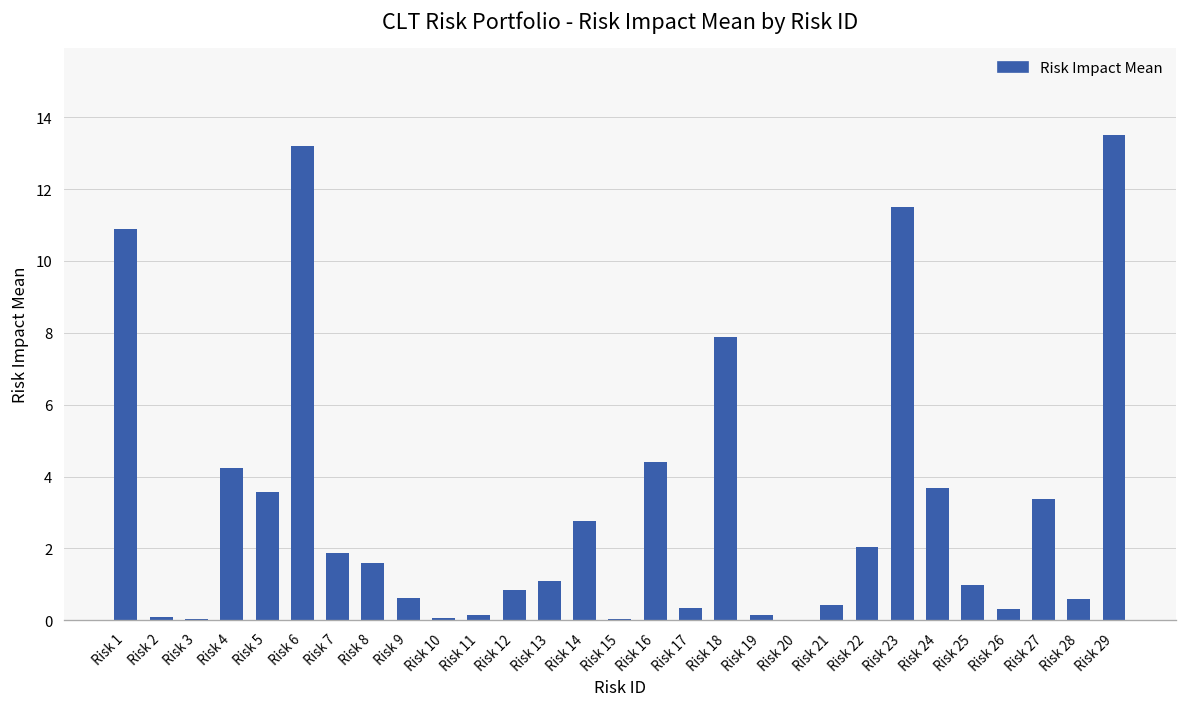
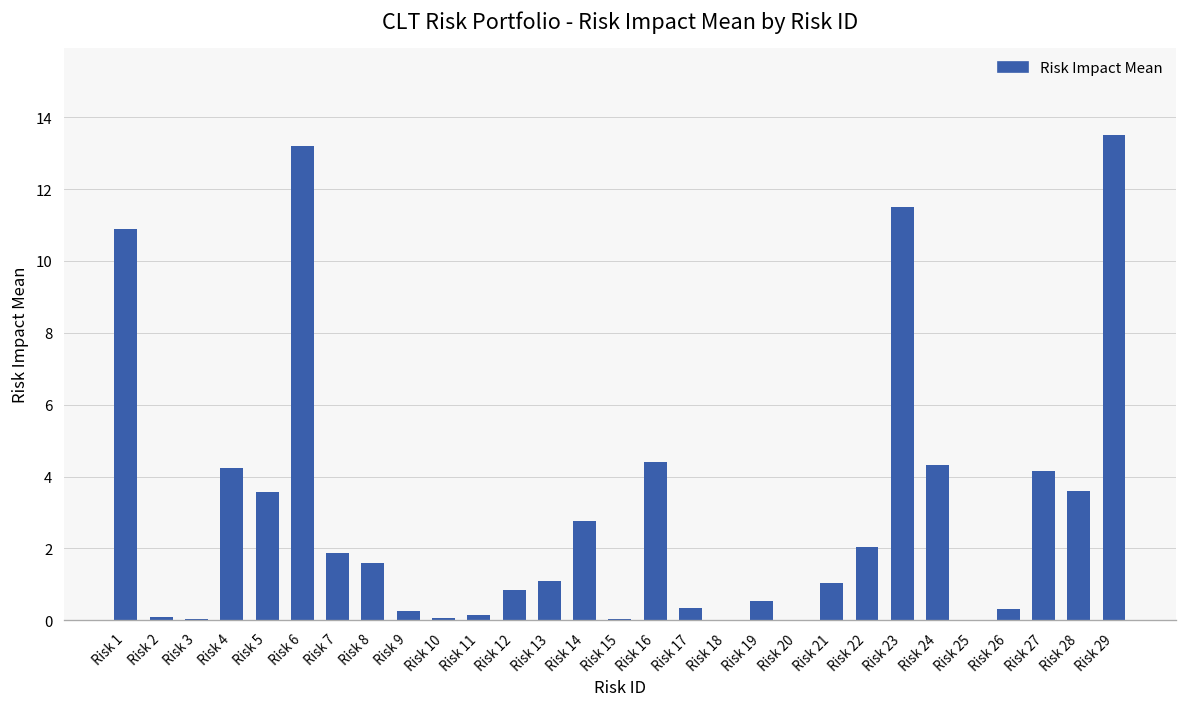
Risk 9: 0.6 -> 0.3
Risk 18: 7.9 -> 0.0
Risk 19: 0.1 -> 0.5
Risk 21: 0.4 -> 1.0
Risk 24: 3.7 -> 4.3
Risk 25: 1.0 -> 0.0
Risk 27: 3.4 -> 4.2
Risk 28: 0.6 -> 3.6
